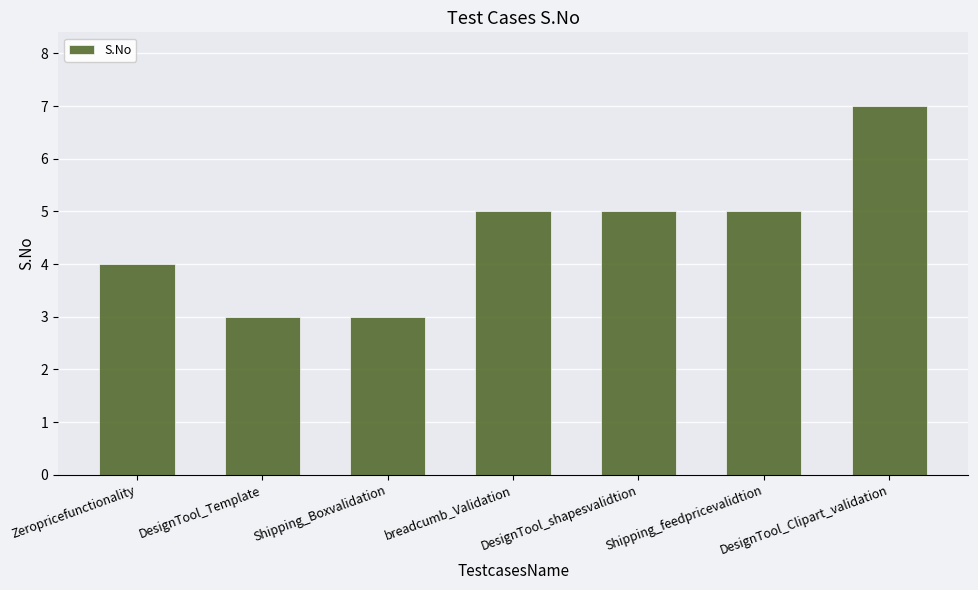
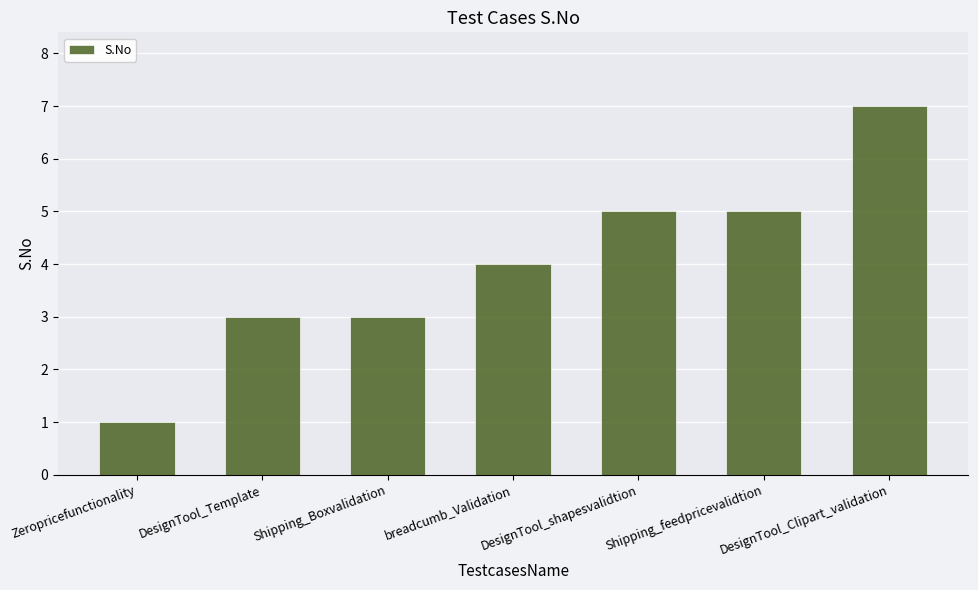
Zeropricefunctionality: 4 -> 1
breadcumb_Validation: 5 -> 4
